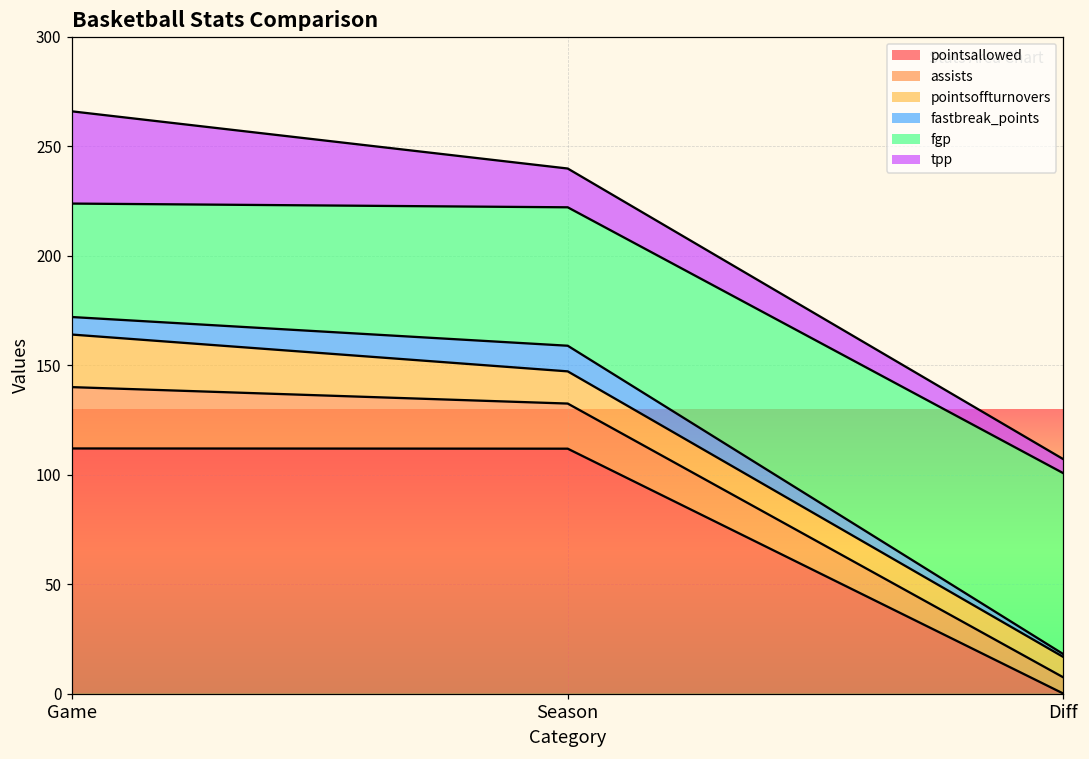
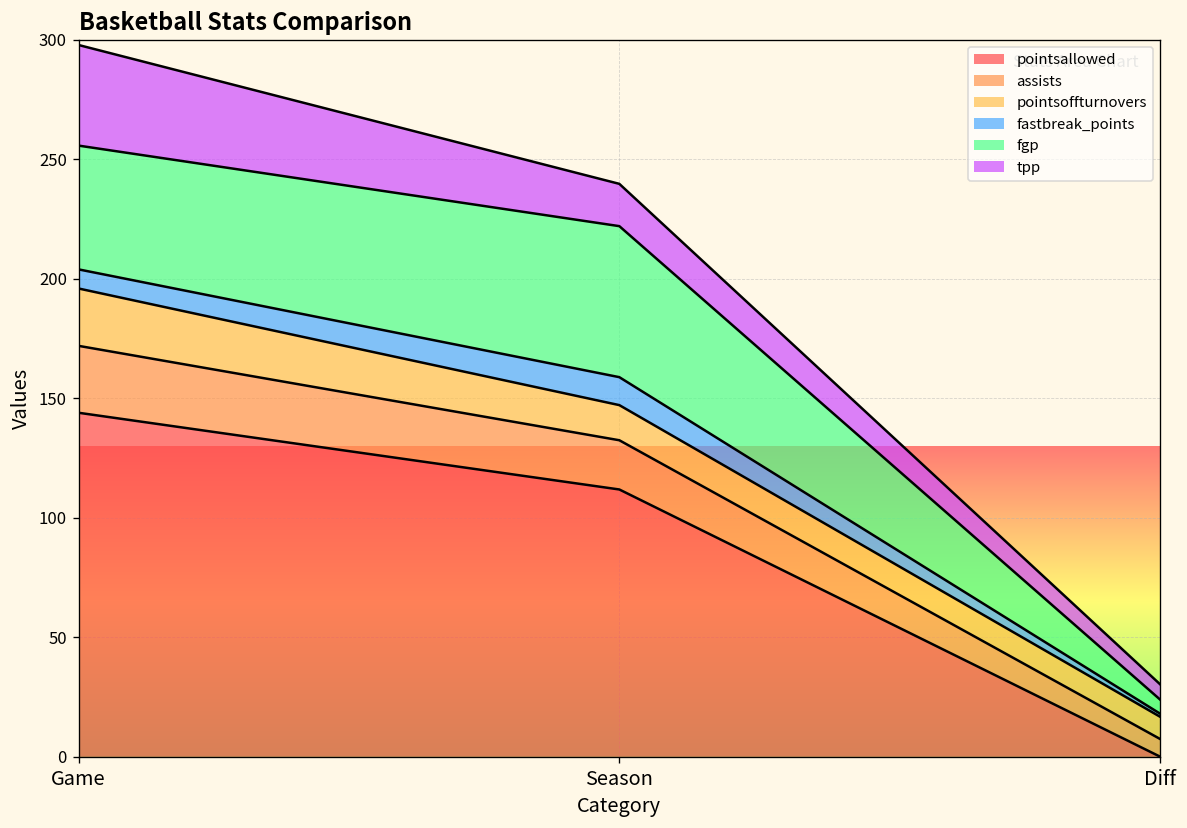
pointsallowed, Game: 112 -> 144
fgp, Diff: 83 -> 6
